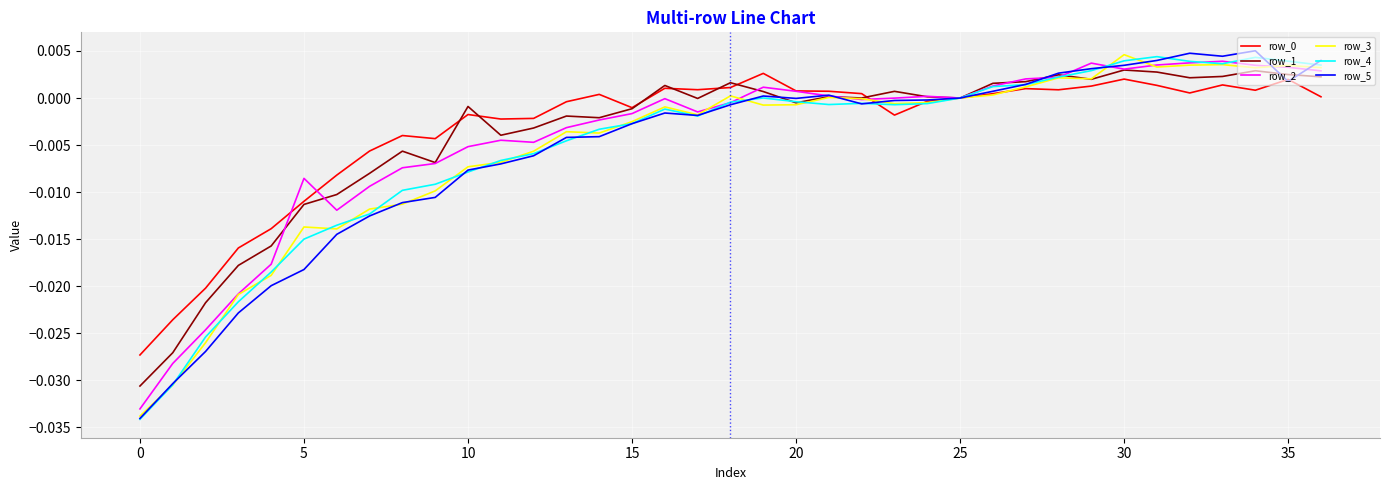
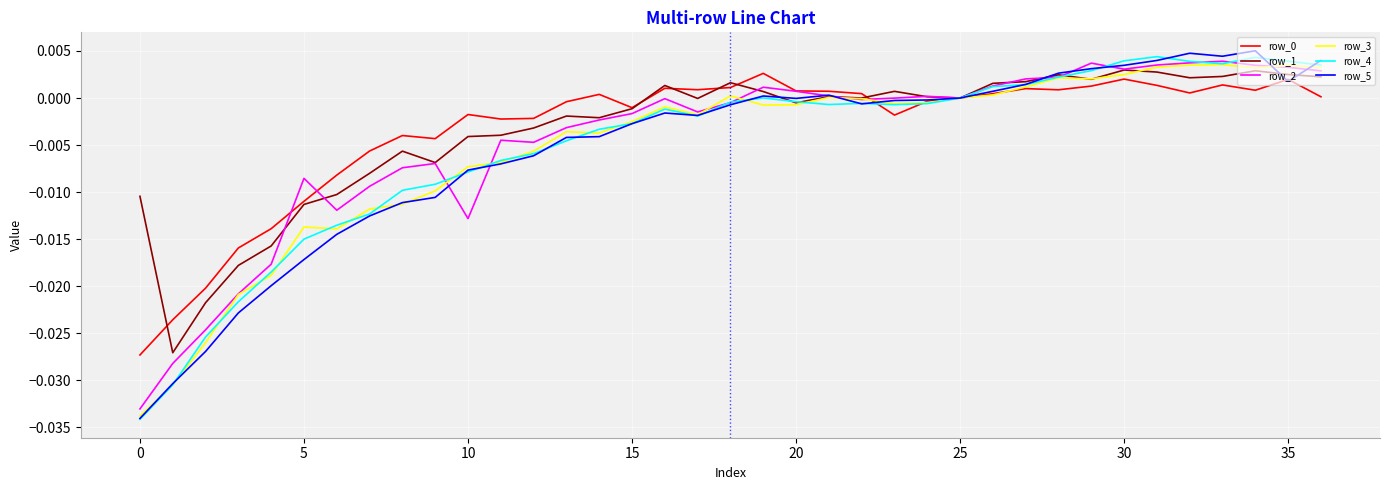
row_1, 0: -0.031 -> -0.010
row_5, 5: -0.018 -> -0.017
row_1, 10: -0.001 -> -0.004
row_2, 10: -0.005 -> -0.013
row_3, 30: 0.005 -> 0.002
